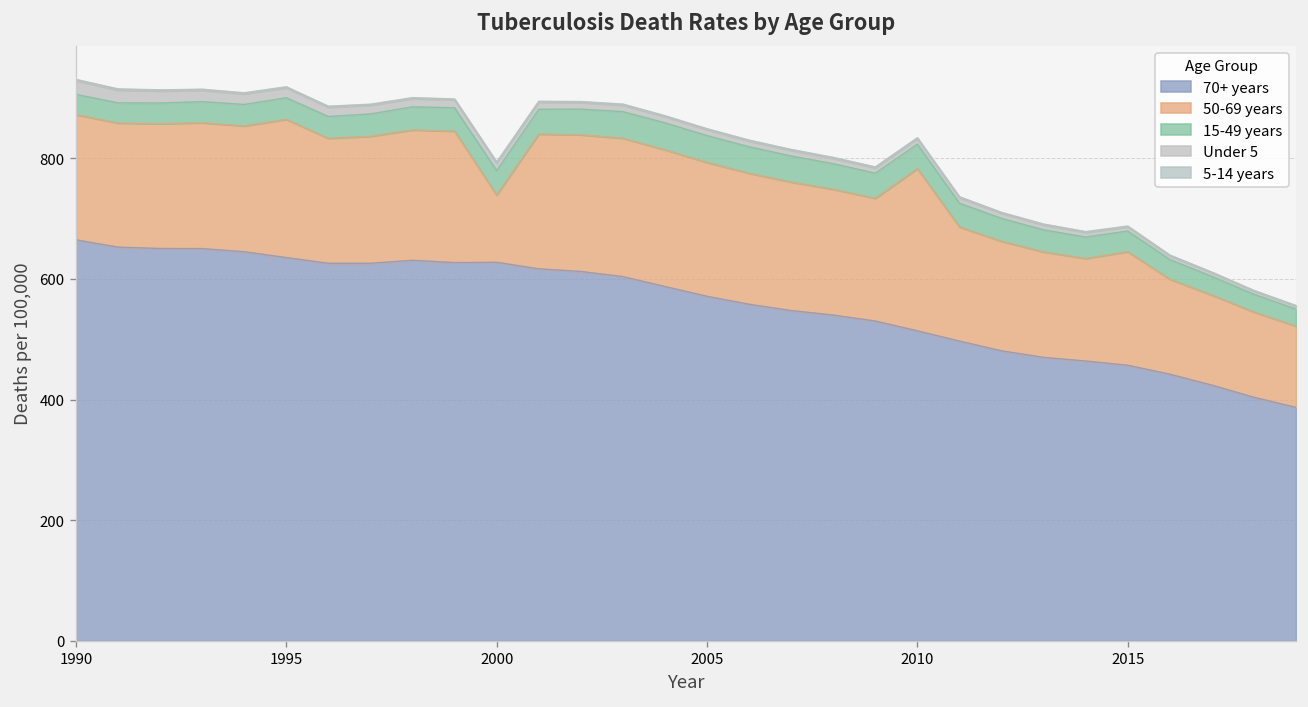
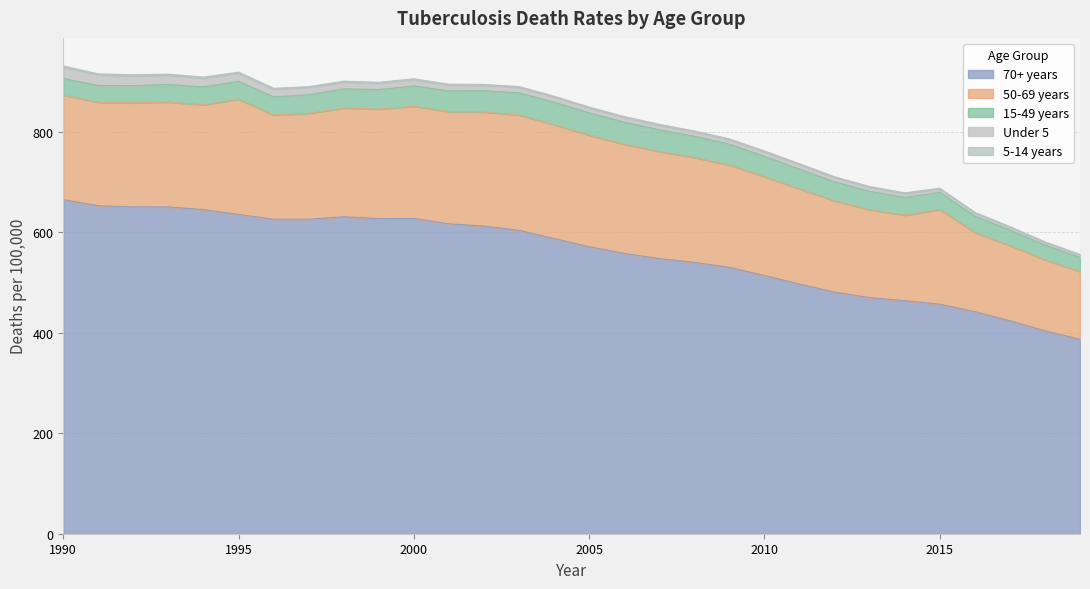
50-69 years, 2000: 110 -> 220
50-69 years, 2010: 270 -> 200
